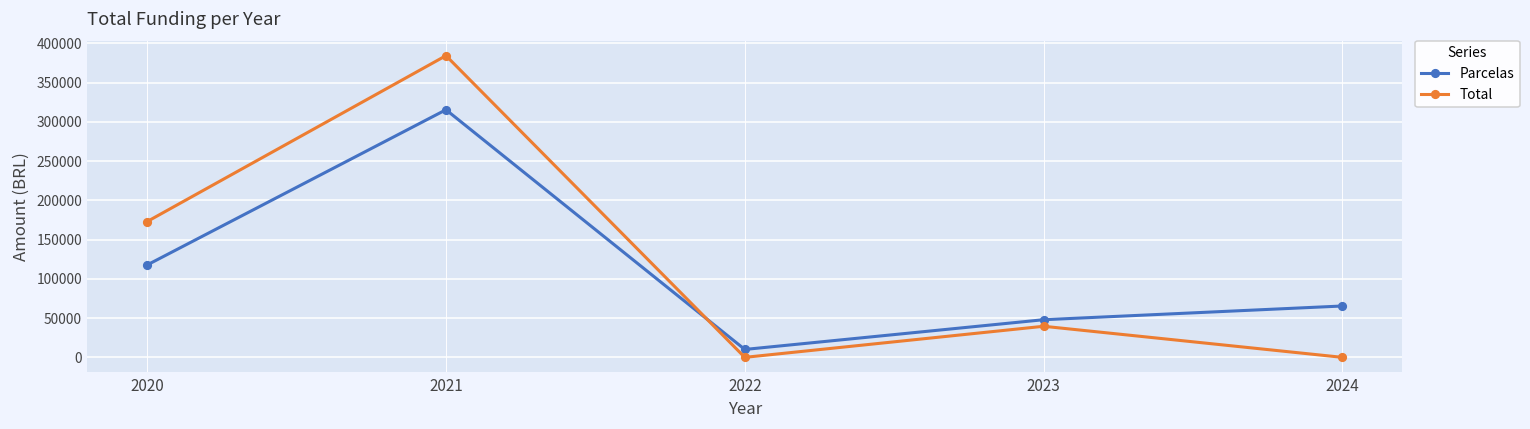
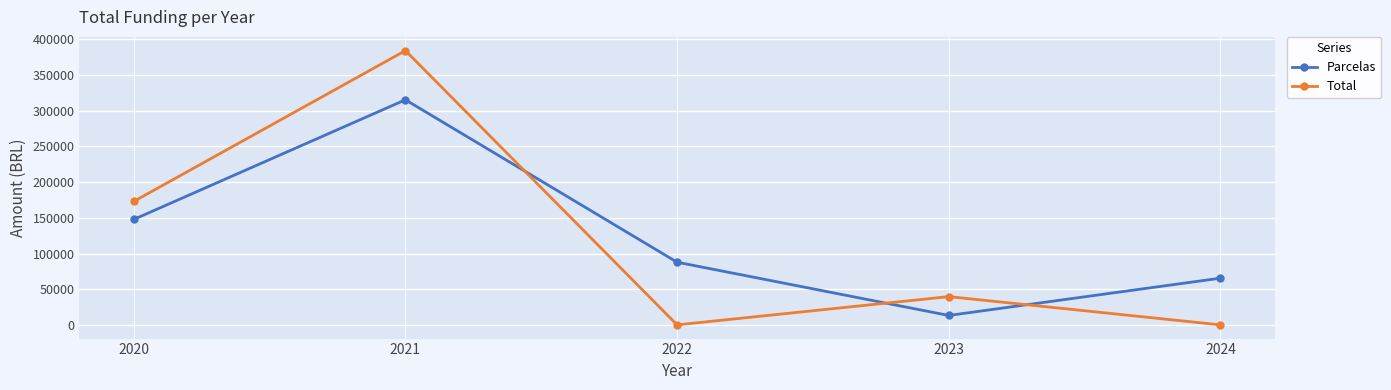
Parcelas, 2020: 120000 -> 150000
Parcelas, 2022: 10000 -> 90000
Parcelas, 2023: 50000 -> 10000
